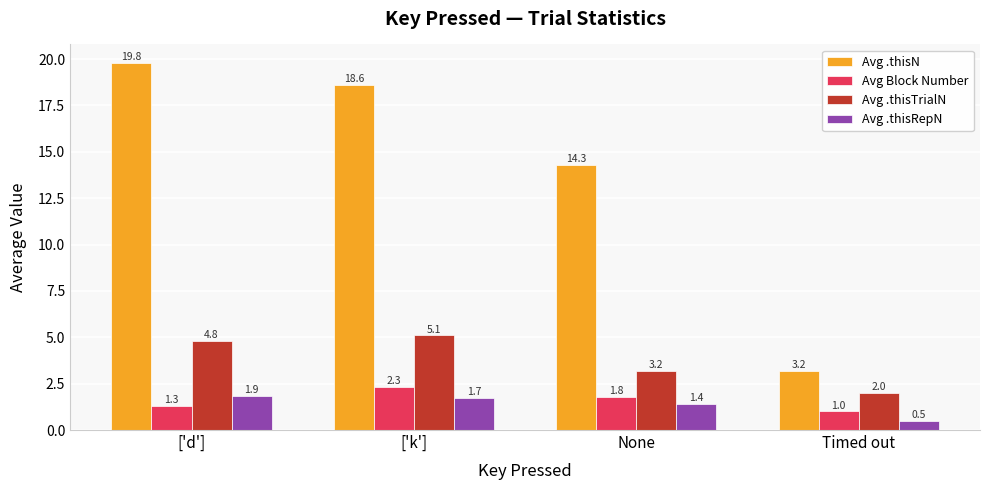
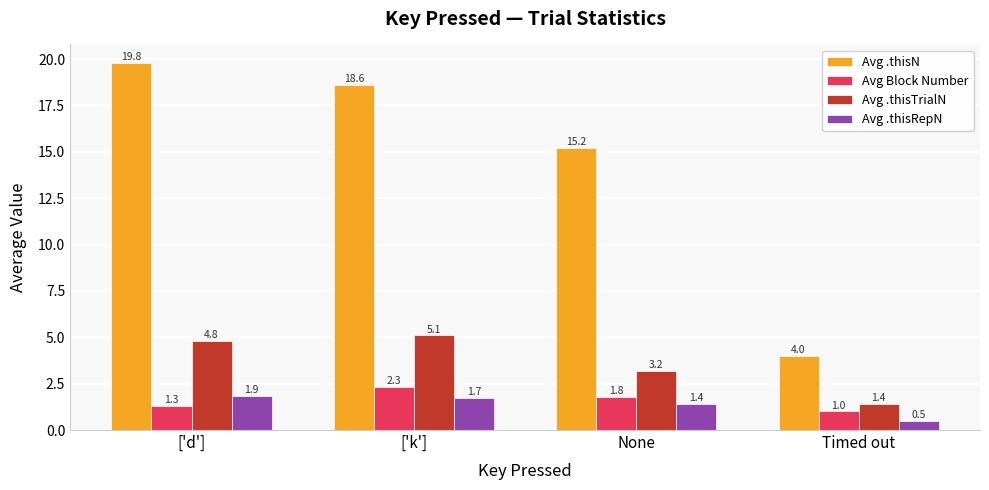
Avg .thisN, None: 14.3 -> 15.2
Avg .thisN, Timed out: 3.2 -> 4.0
Avg .thisTrialN, Timed out: 2.0 -> 1.4
